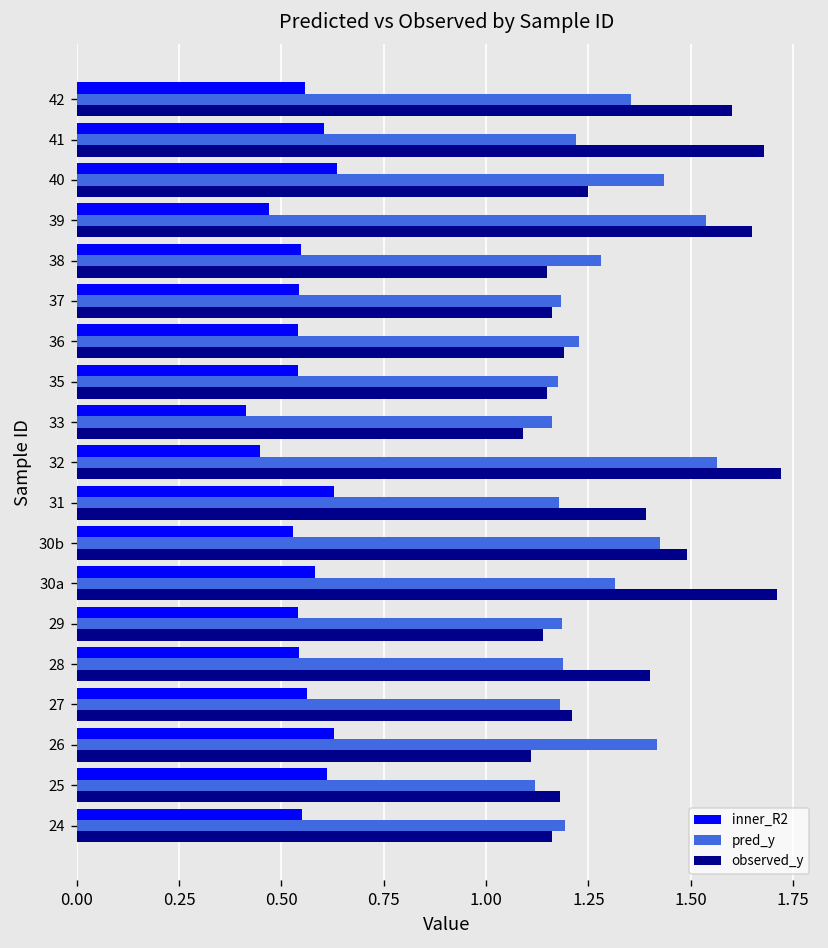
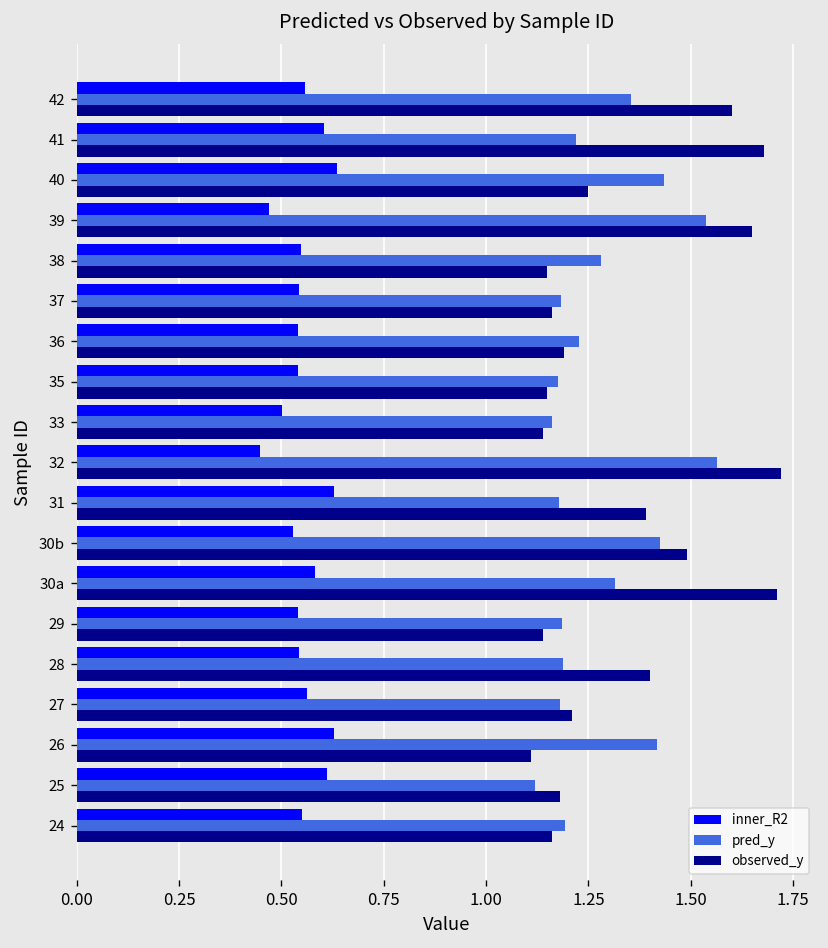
inner_R2, 33: 0.41 -> 0.50
observed_y, 33: 1.09 -> 1.14
